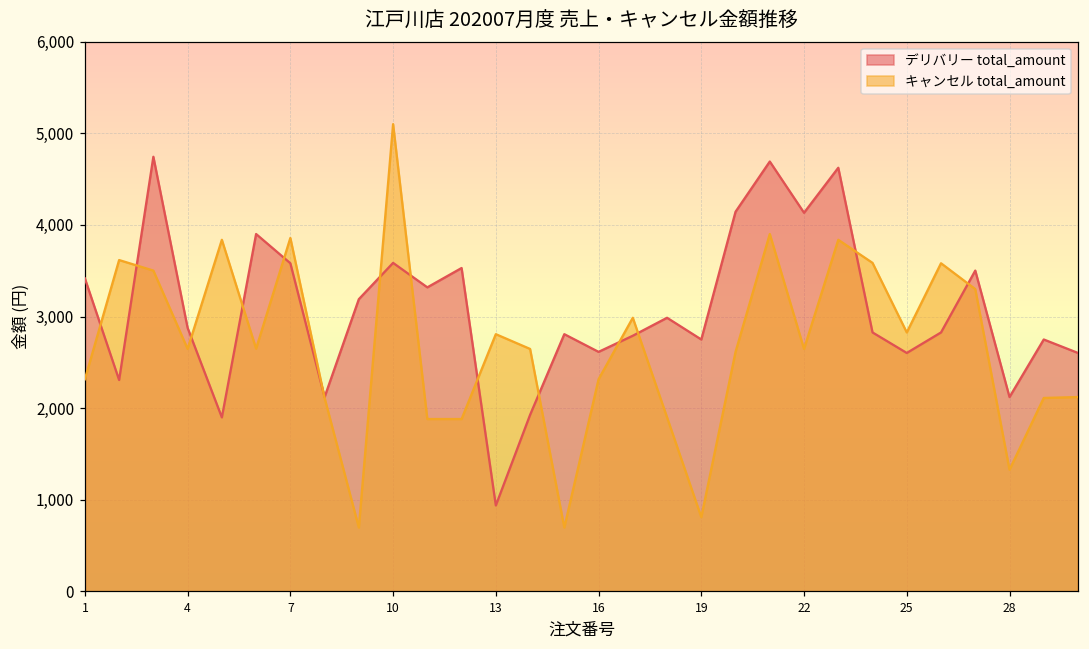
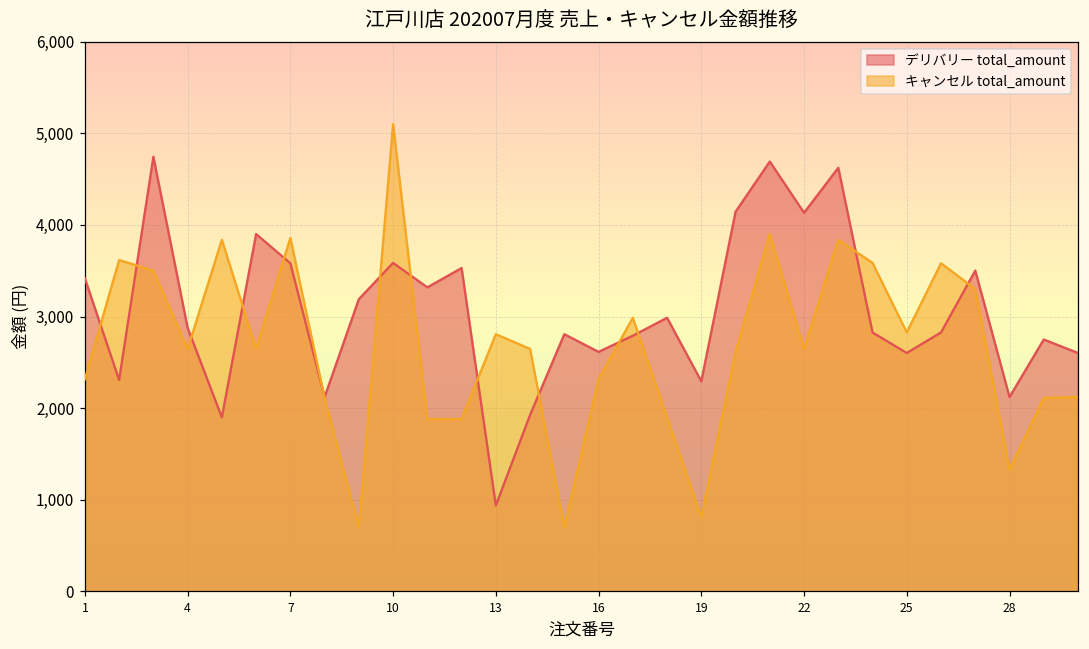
デリバリー total_amount, 19: 2,800 -> 2,300
